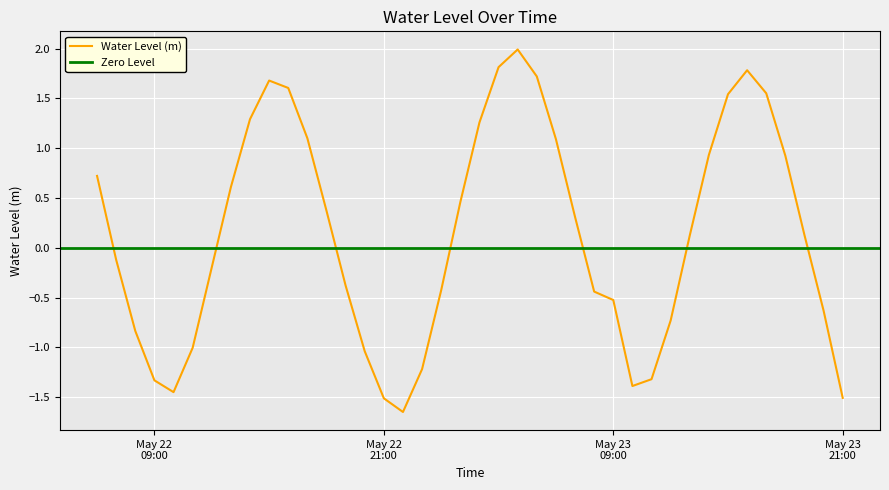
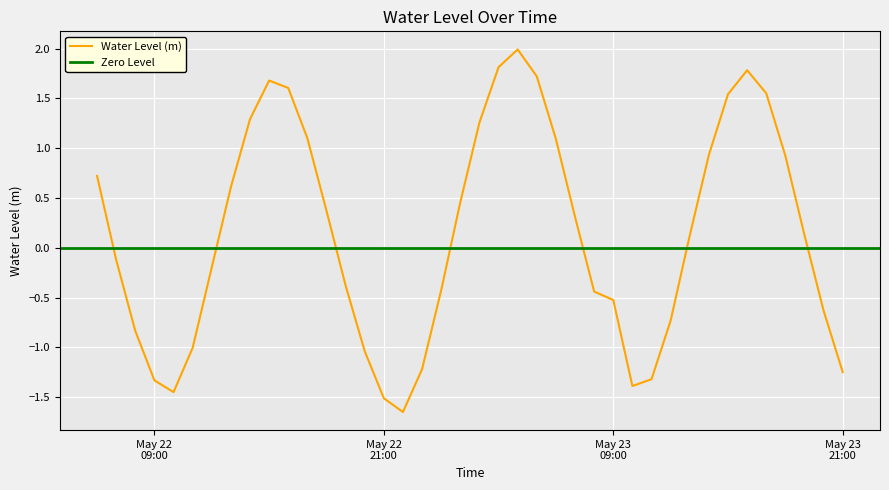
May 23 21:00: -1.5 -> -1.2
